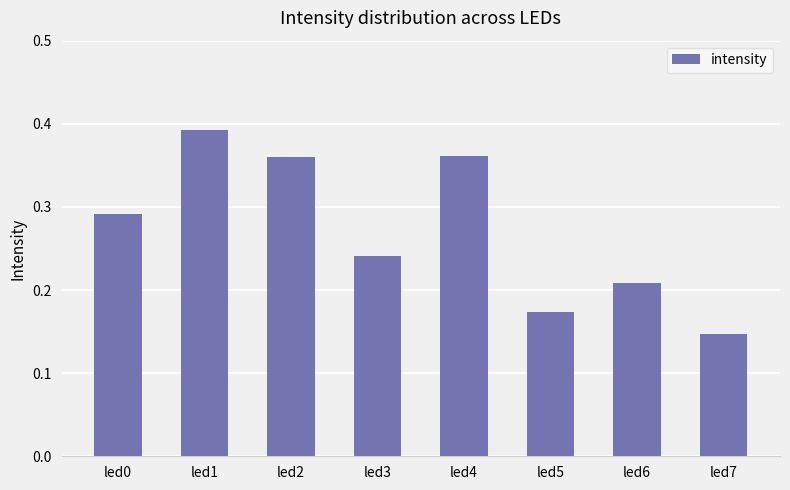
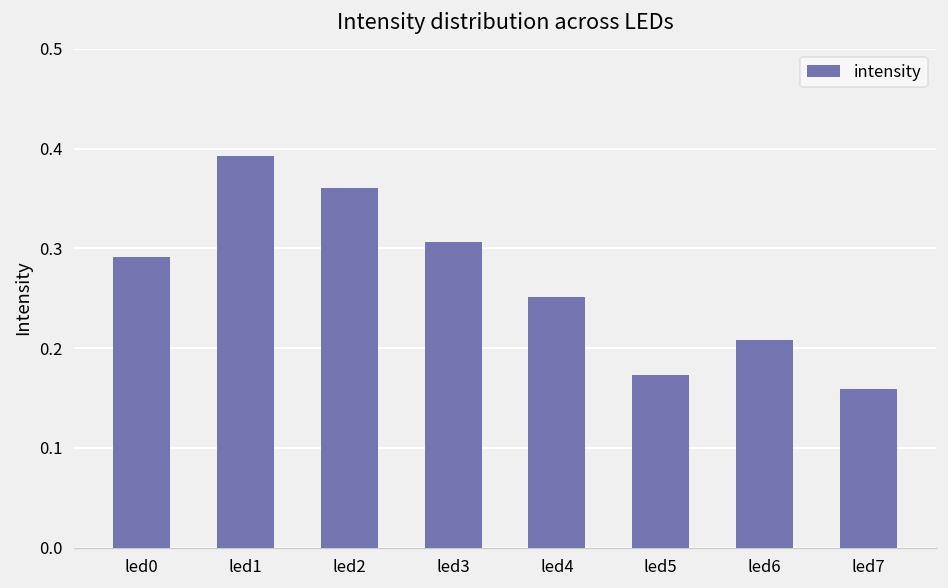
led3: 0.24 -> 0.31
led4: 0.36 -> 0.25
led7: 0.15 -> 0.16
